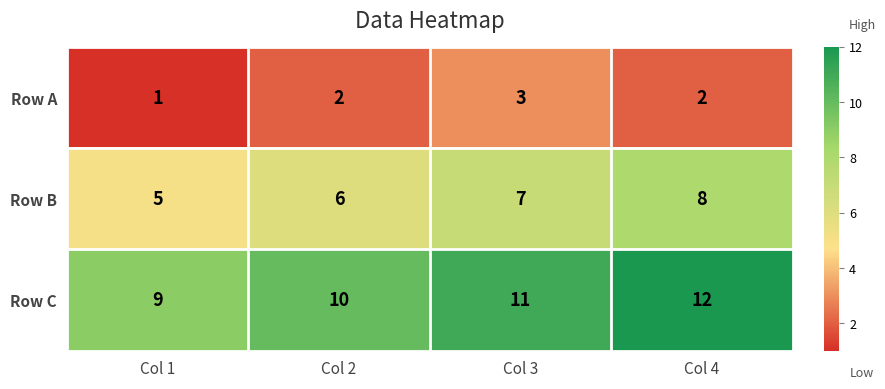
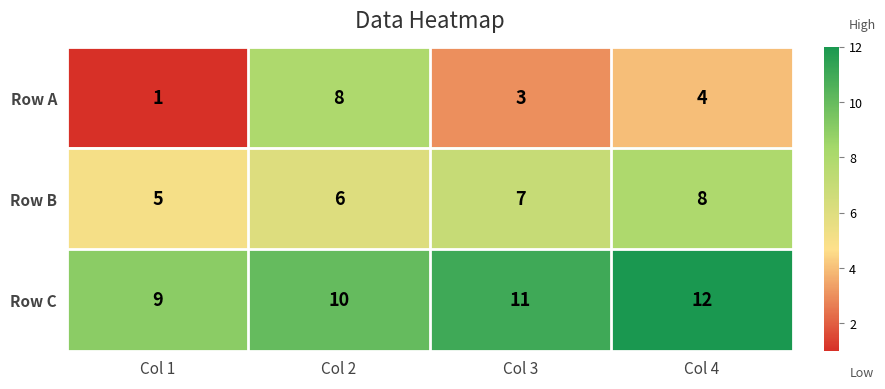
Row A, Col 2: 2 -> 8
Row A, Col 4: 2 -> 4
